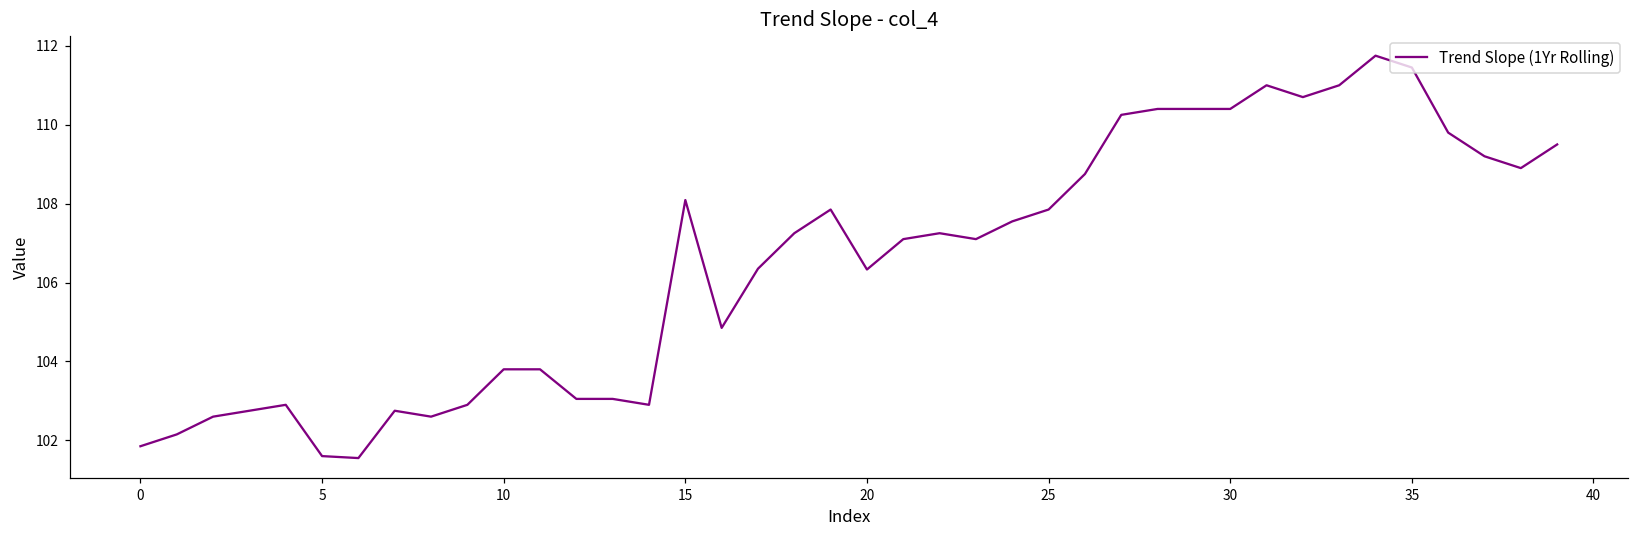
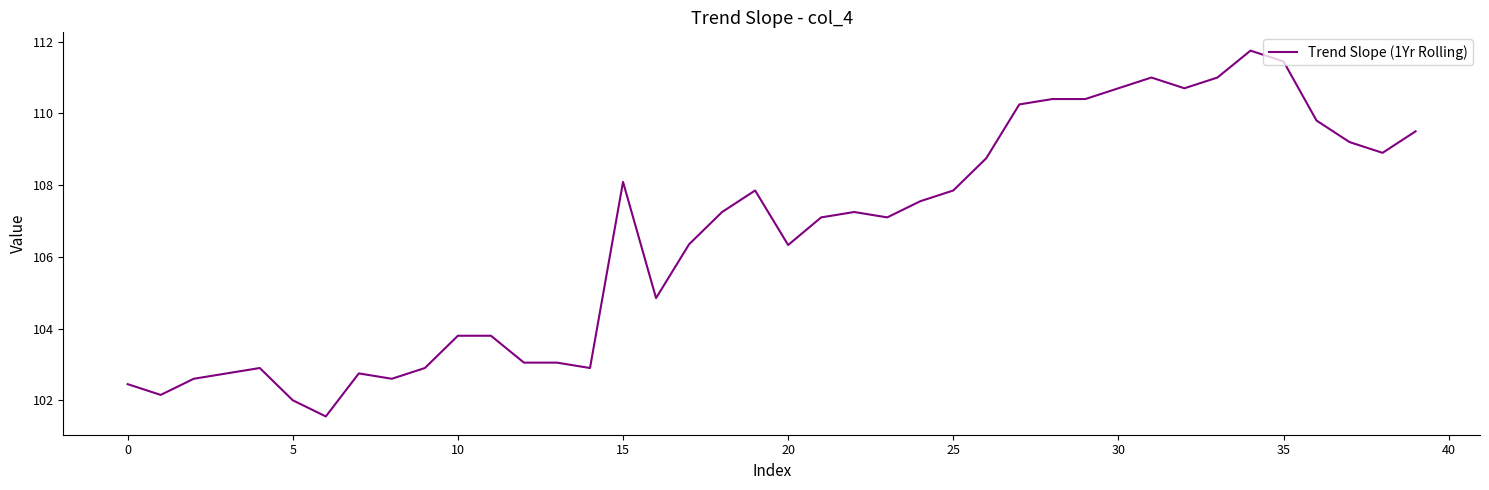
0: 101.9 -> 102.5
5: 101.6 -> 102.0
30: 110.4 -> 110.7
